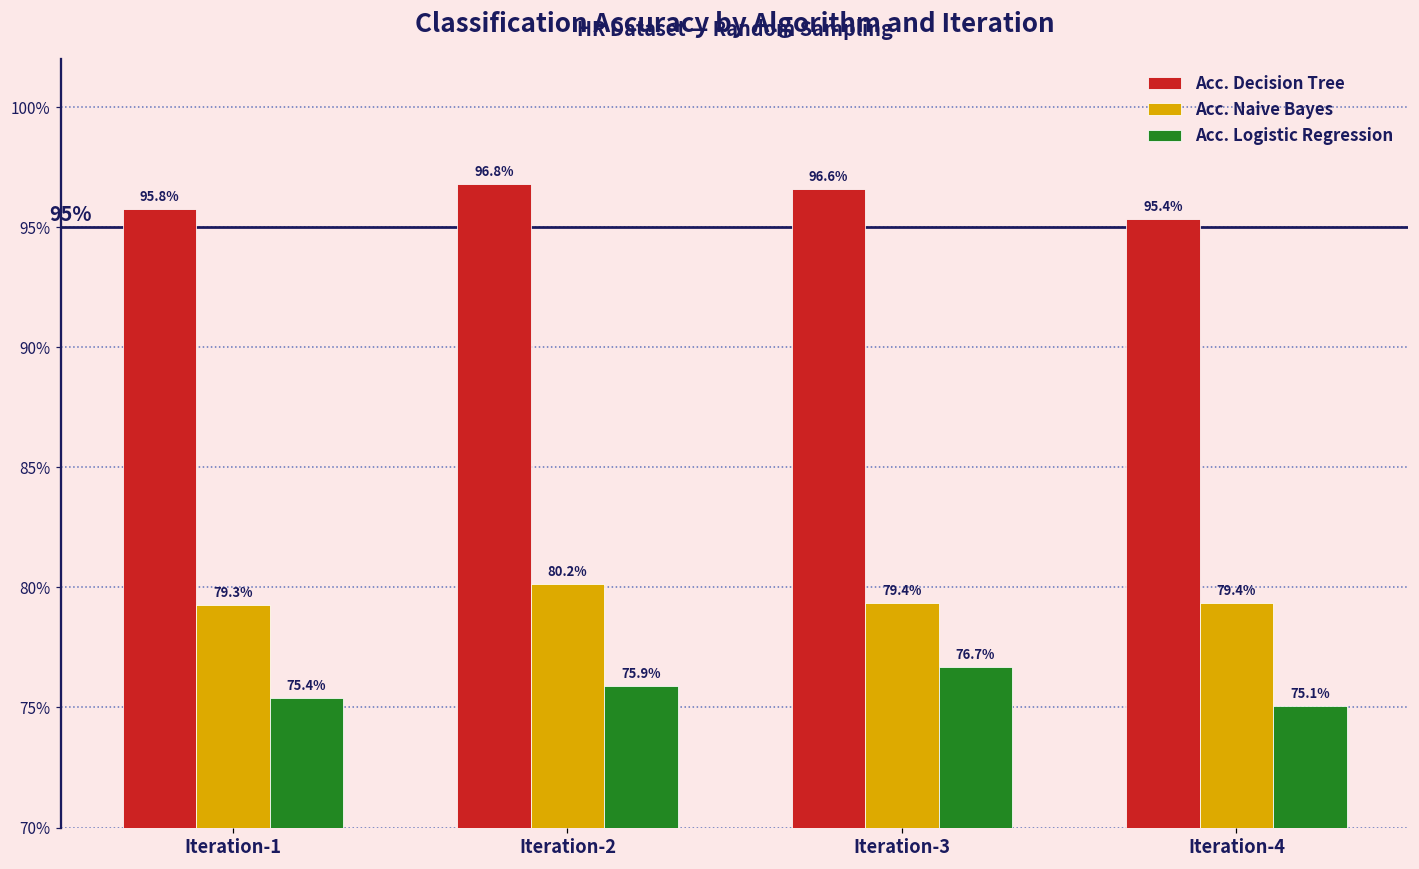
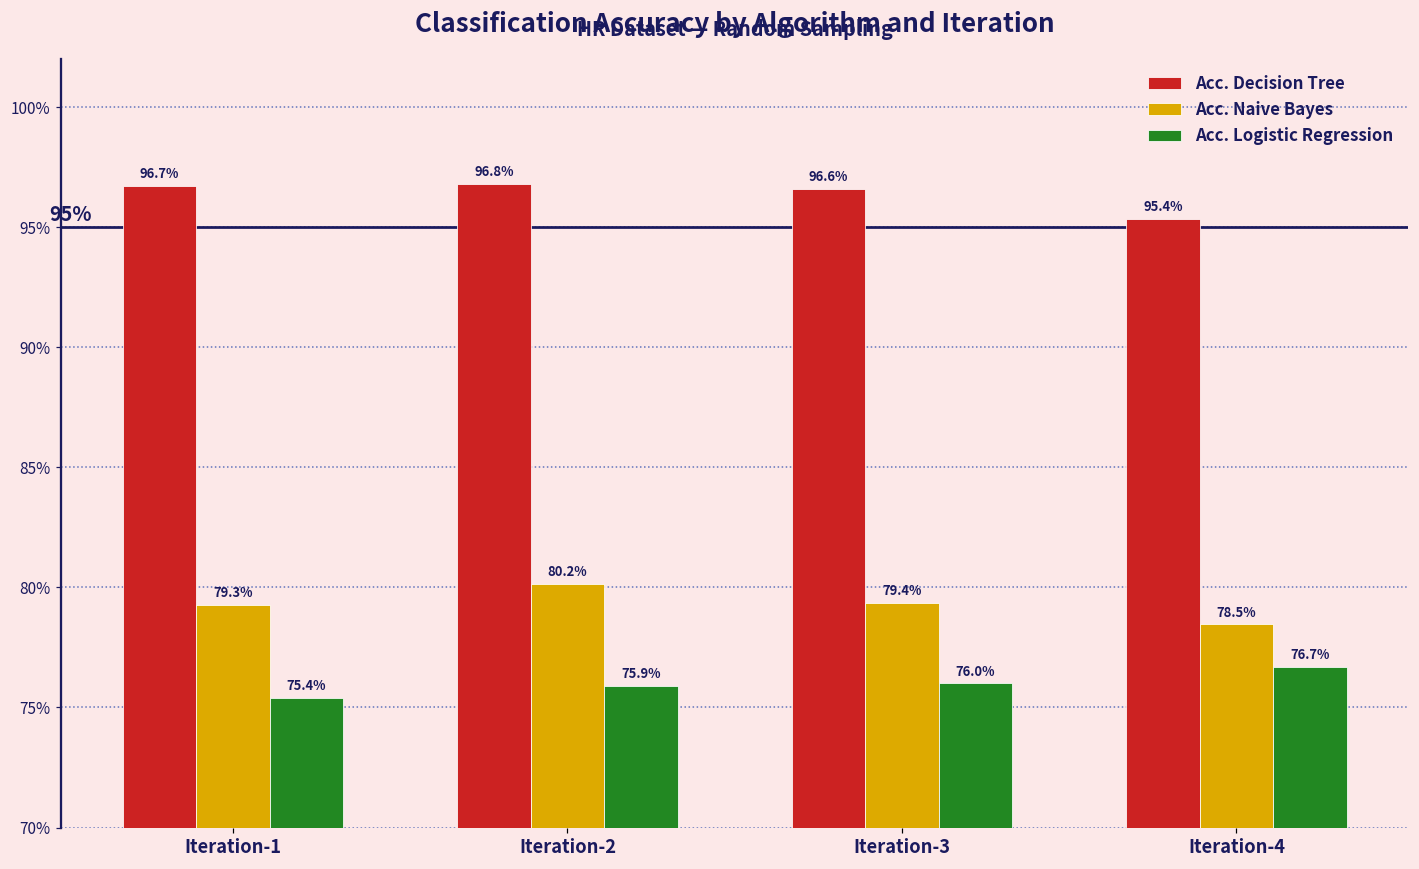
Acc. Decision Tree, Iteration-1: 95.8% -> 96.7%
Acc. Logistic Regression, Iteration-3: 76.7% -> 76.0%
Acc. Naive Bayes, Iteration-4: 79.4% -> 78.5%
Acc. Logistic Regression, Iteration-4: 75.1% -> 76.7%
